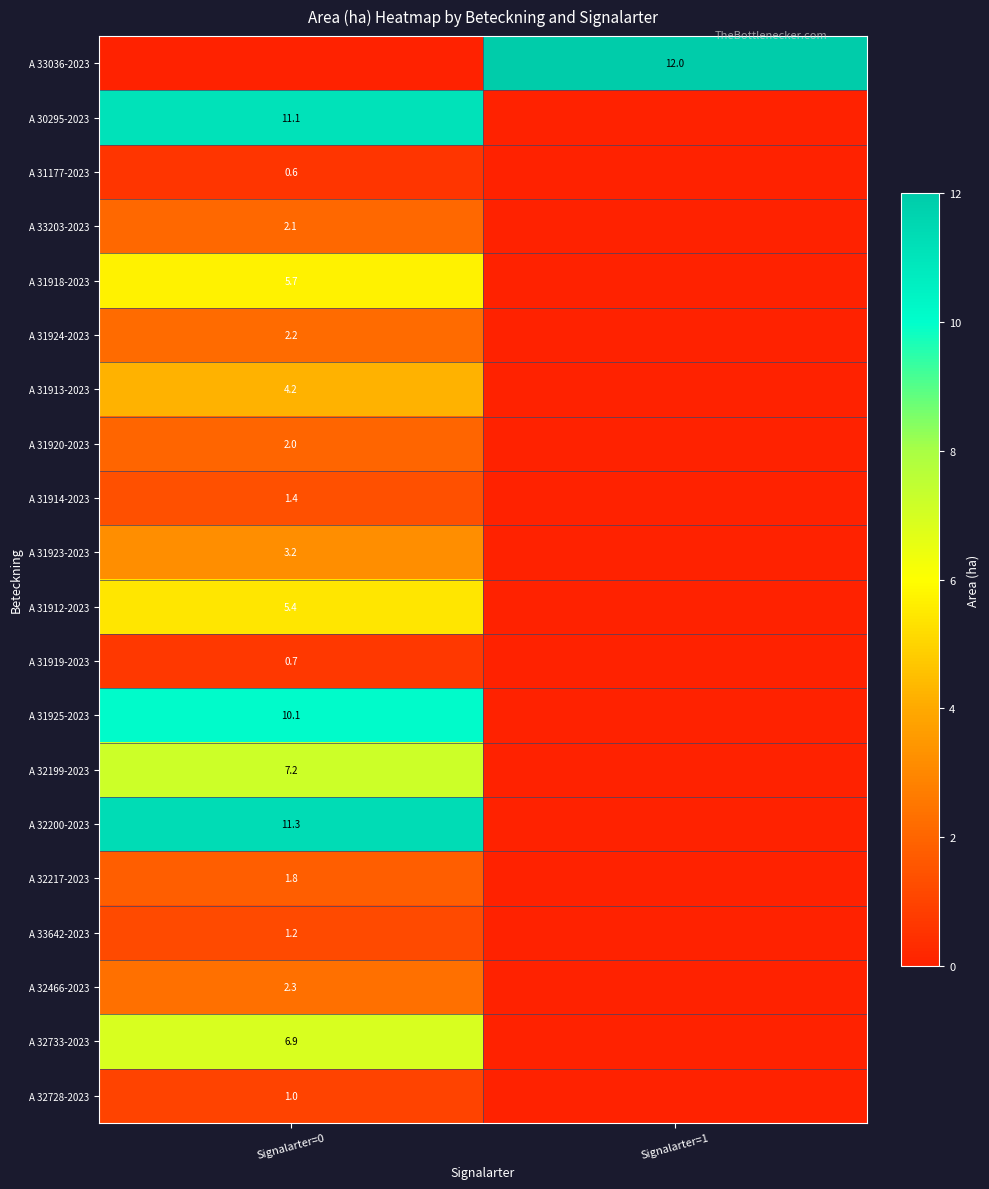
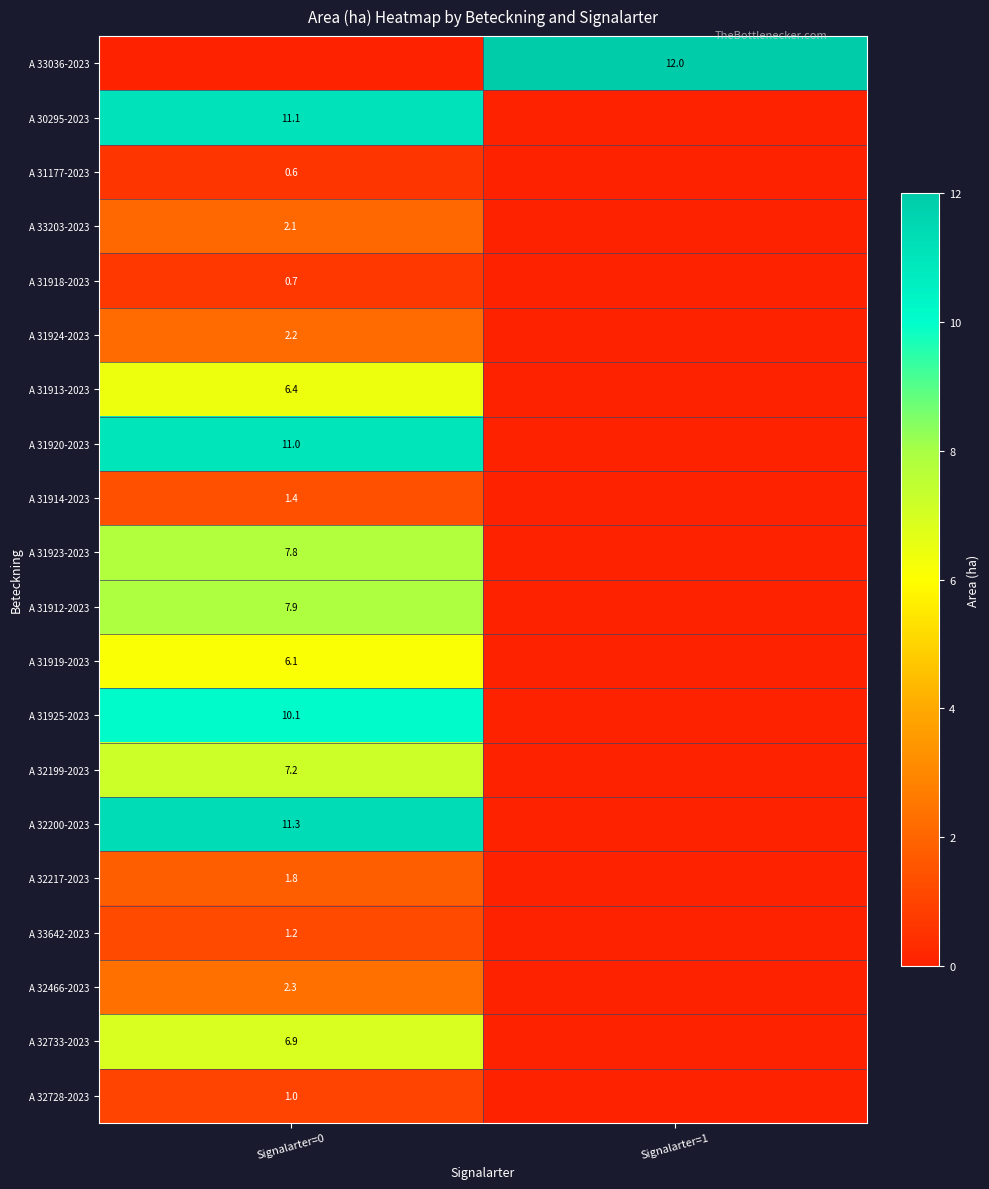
A 31918-2023, Signalarter=0: 5.7 -> 0.7
A 31913-2023, Signalarter=0: 4.2 -> 6.4
A 31920-2023, Signalarter=0: 2.0 -> 11.0
A 31923-2023, Signalarter=0: 3.2 -> 7.8
A 31912-2023, Signalarter=0: 5.4 -> 7.9
A 31919-2023, Signalarter=0: 0.7 -> 6.1
